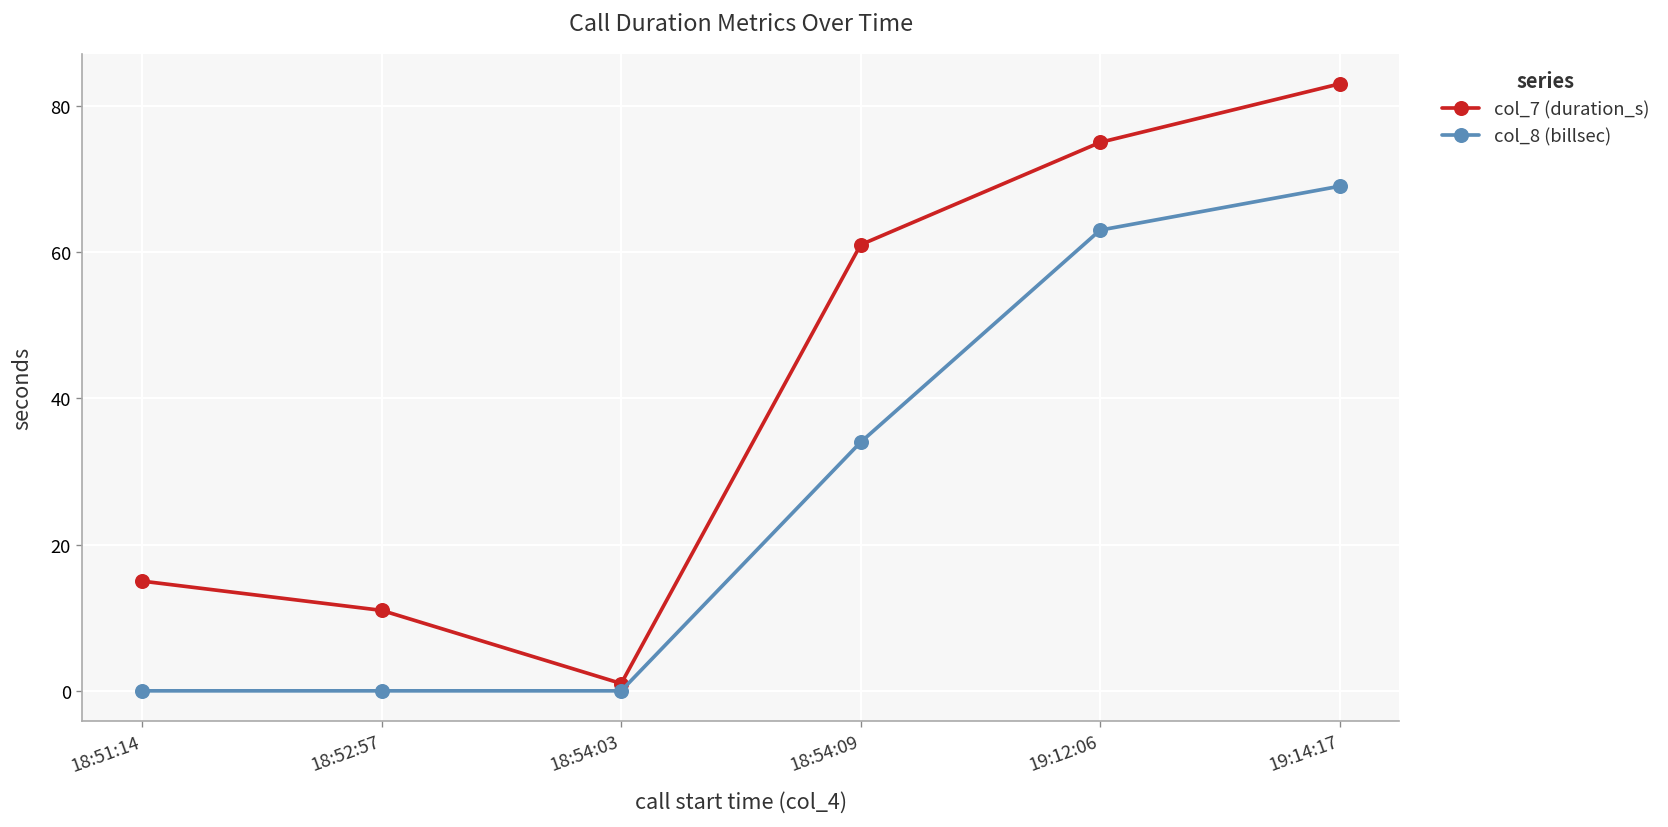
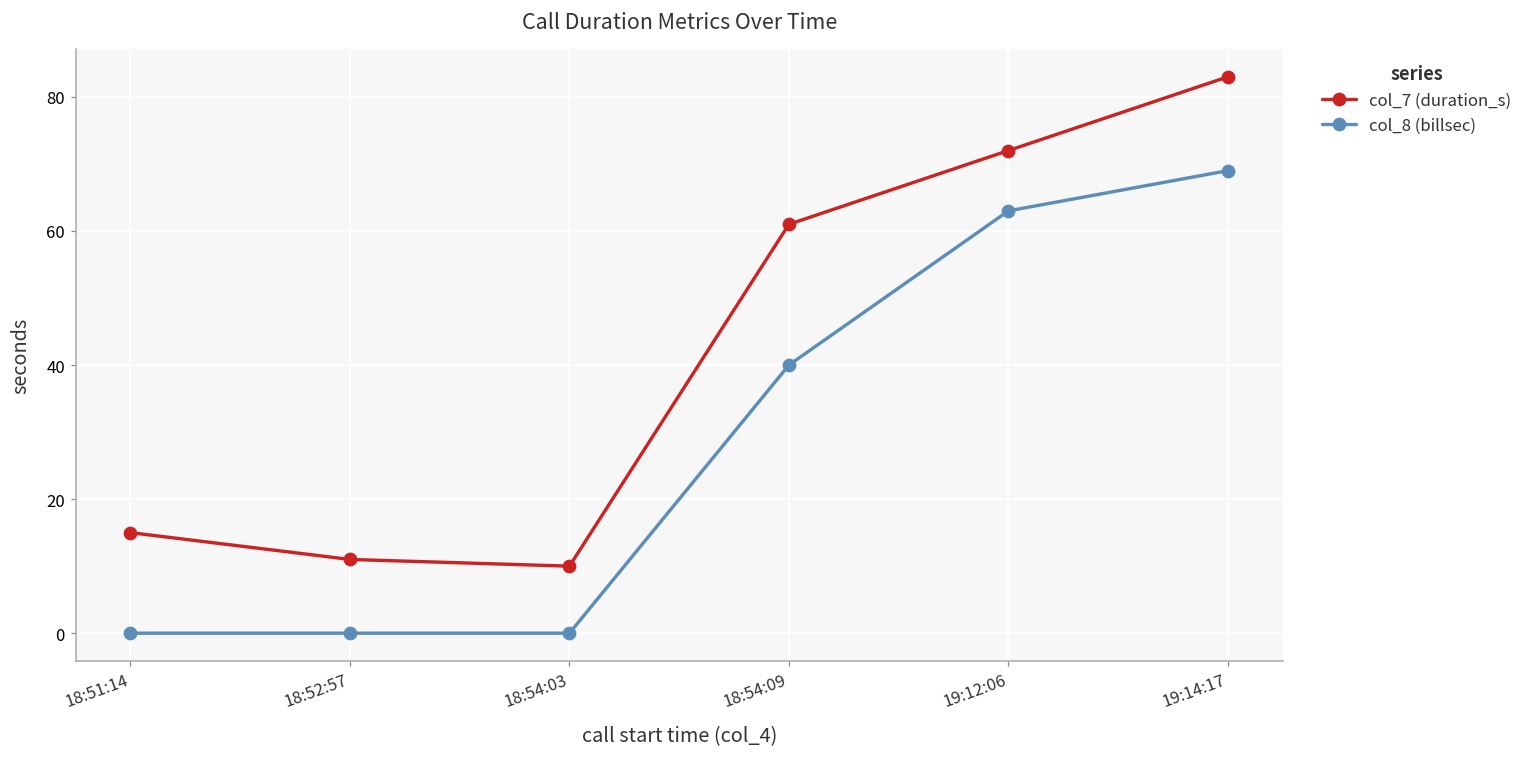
col_7 (duration_s), 18:54:03: 1 -> 10
col_8 (billsec), 18:54:09: 34 -> 40
col_7 (duration_s), 19:12:06: 75 -> 72
